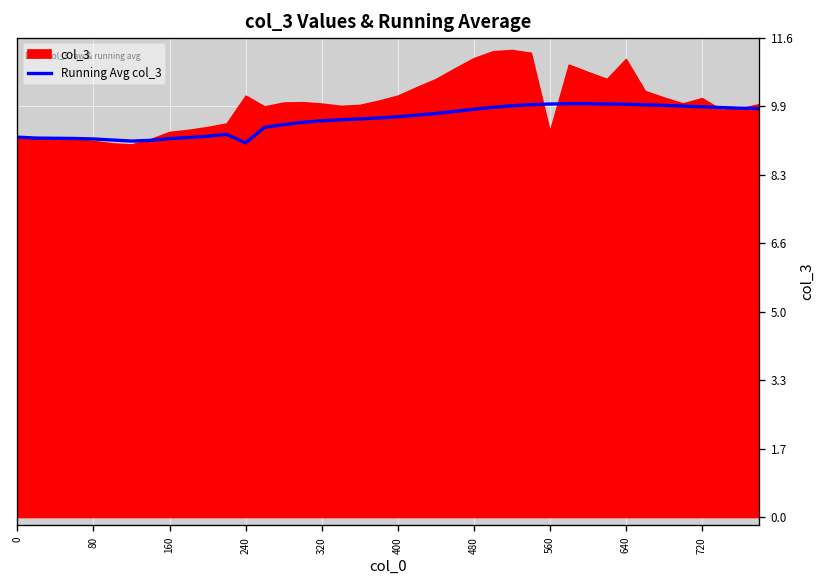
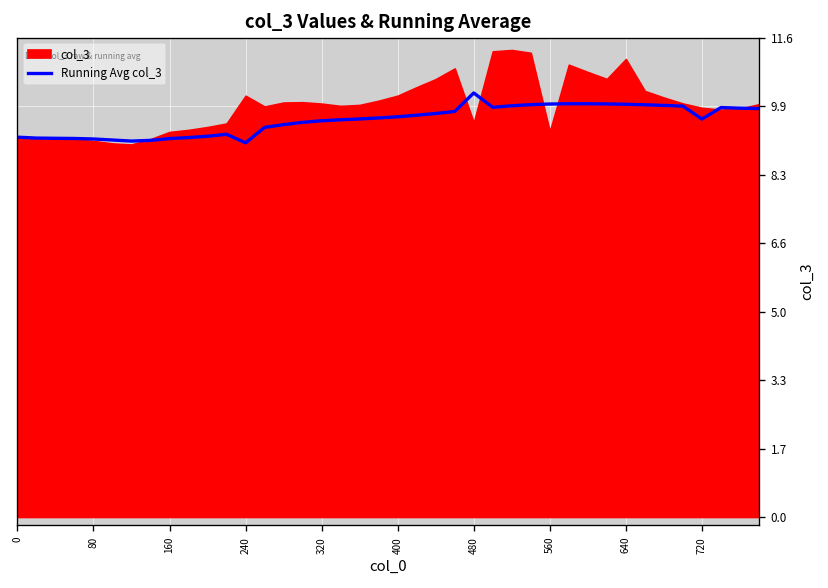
Running Avg col_3, 480: 9.9 -> 10.3
col_3, 480: 11.1 -> 9.5
Running Avg col_3, 720: 9.9 -> 9.6
col_3, 720: 10.1 -> 9.9
